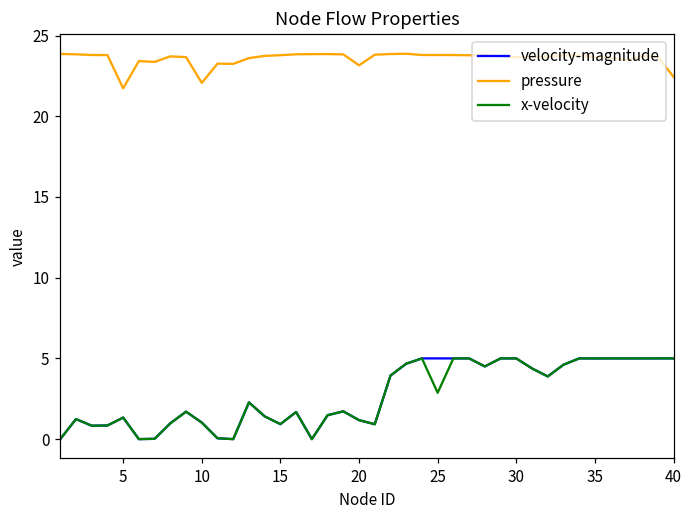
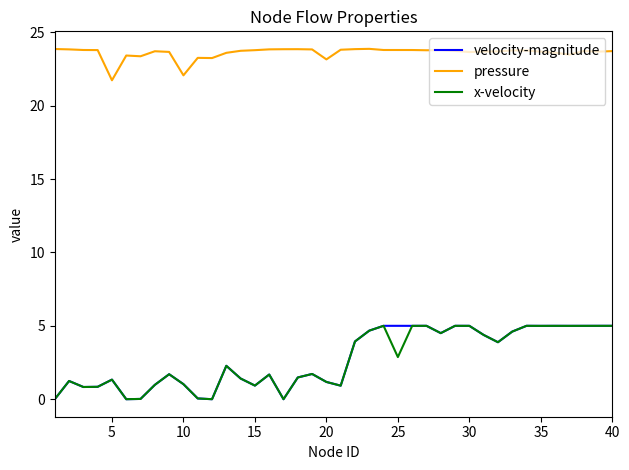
pressure, 40: 22.4 -> 23.7
